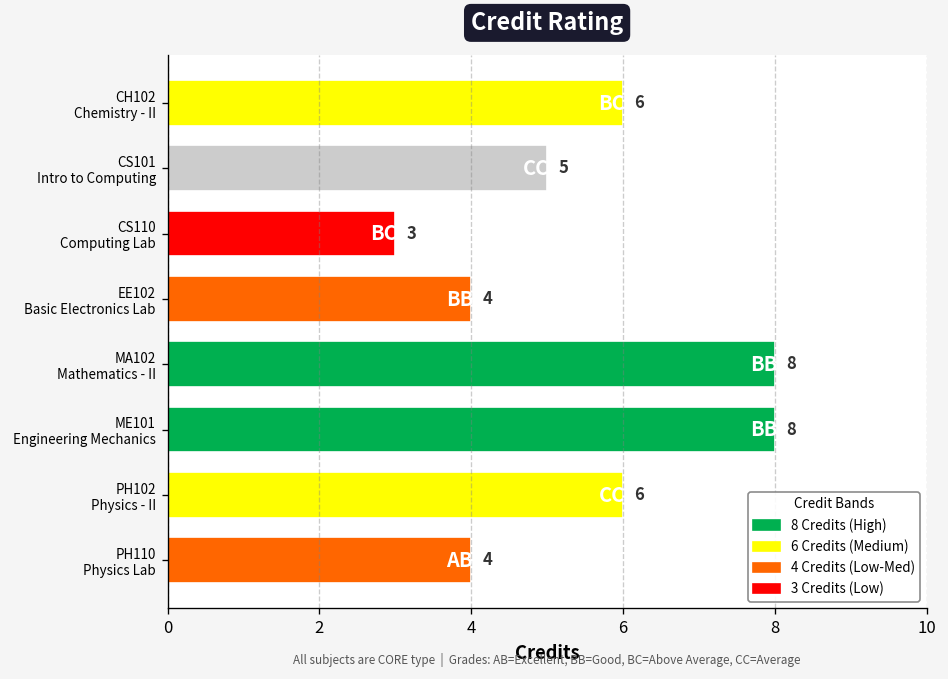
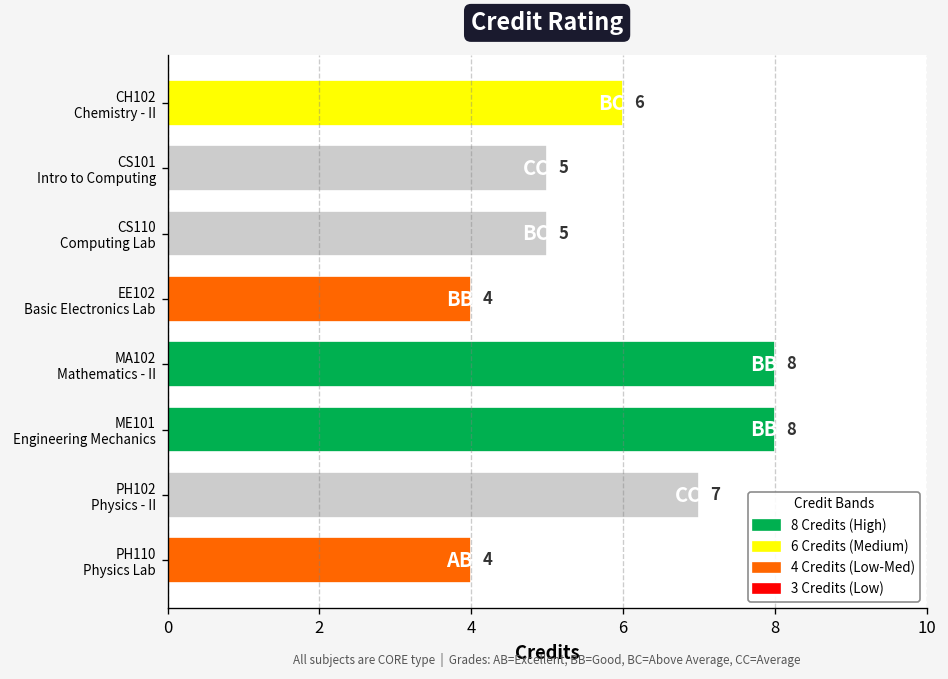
CS110 Computing Lab: 3 -> 5
PH102 Physics - II: 6 -> 7
